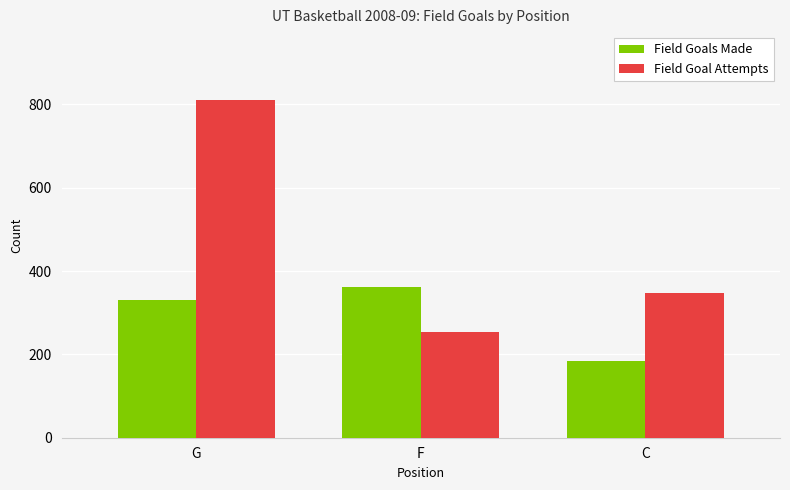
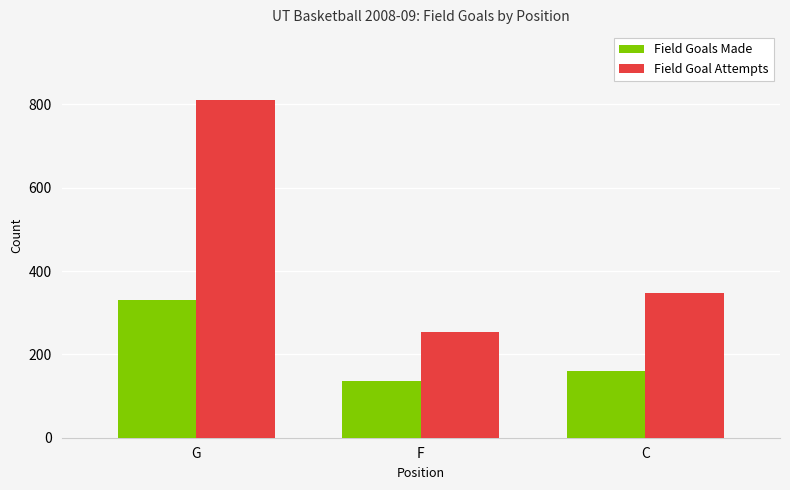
Field Goals Made, F: 360 -> 140
Field Goals Made, C: 180 -> 160
